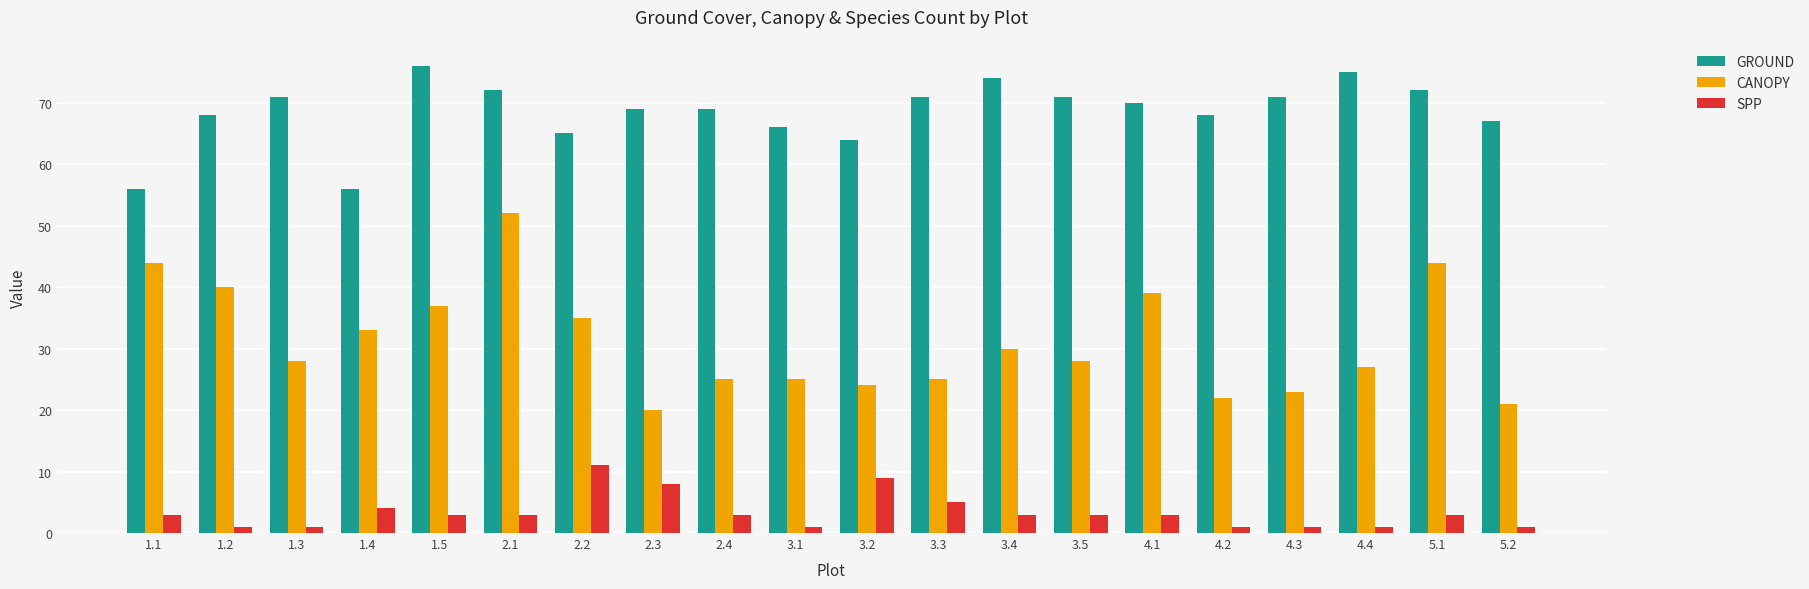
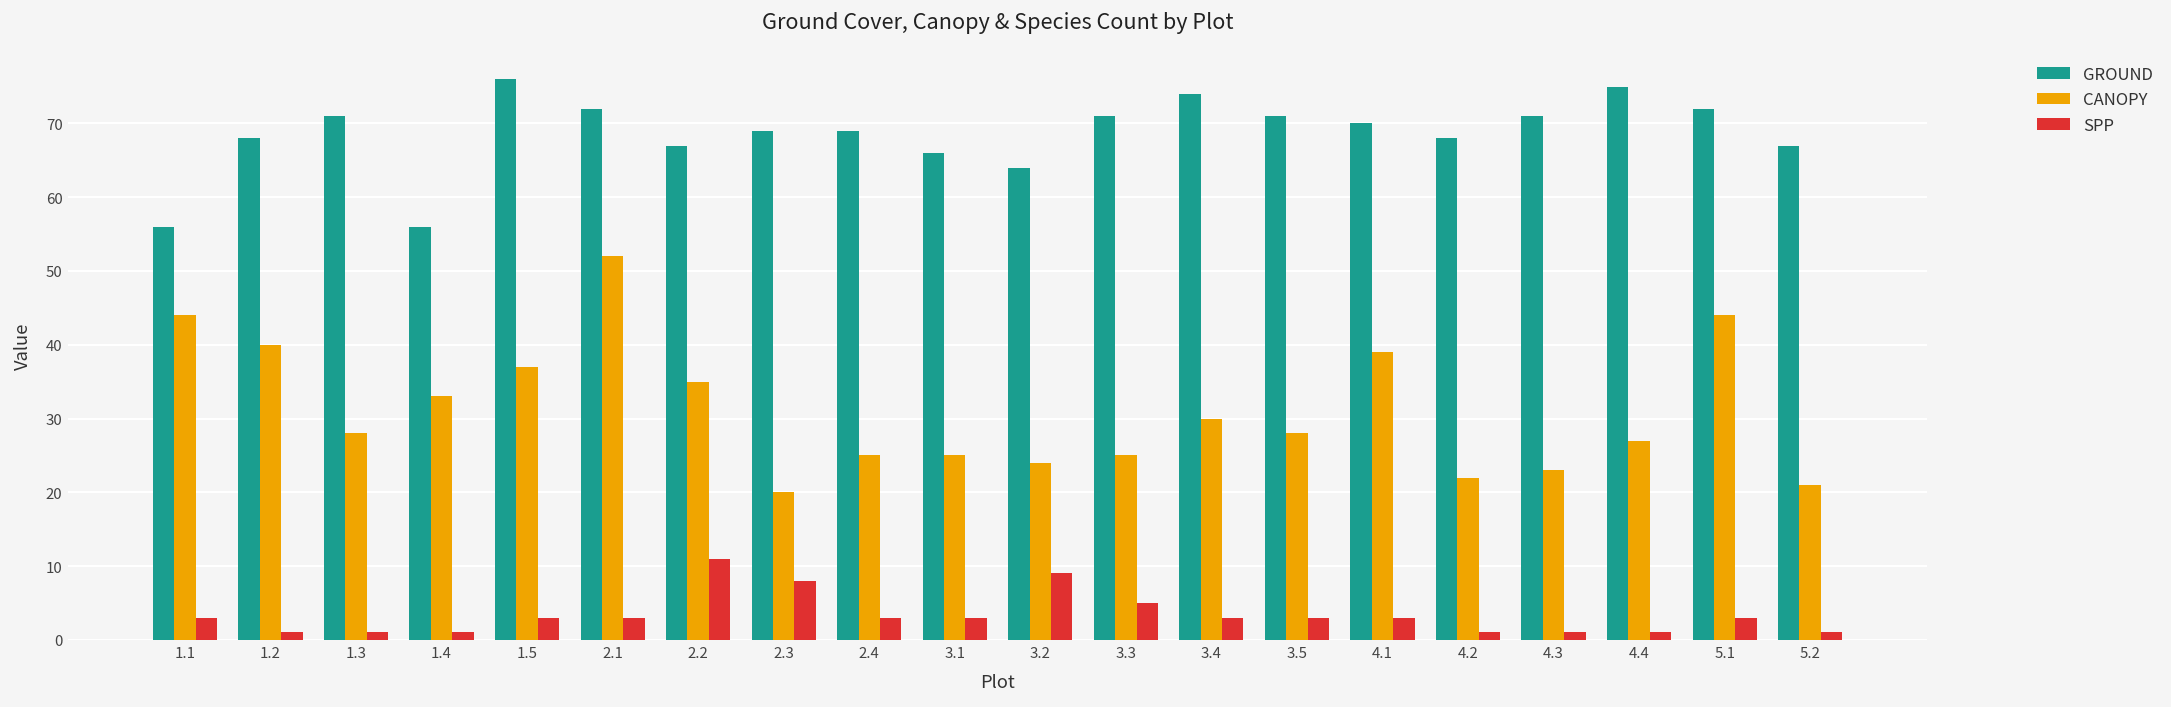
SPP, 1.4: 4 -> 1
GROUND, 2.2: 65 -> 67
SPP, 3.1: 1 -> 3
